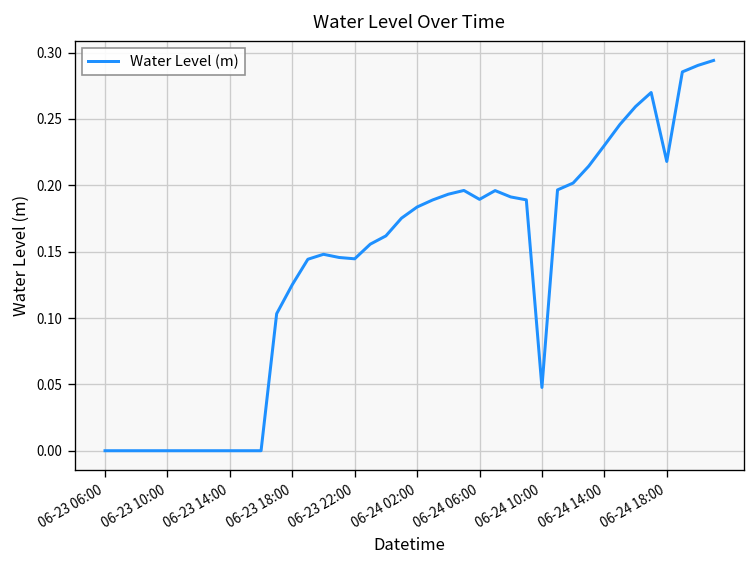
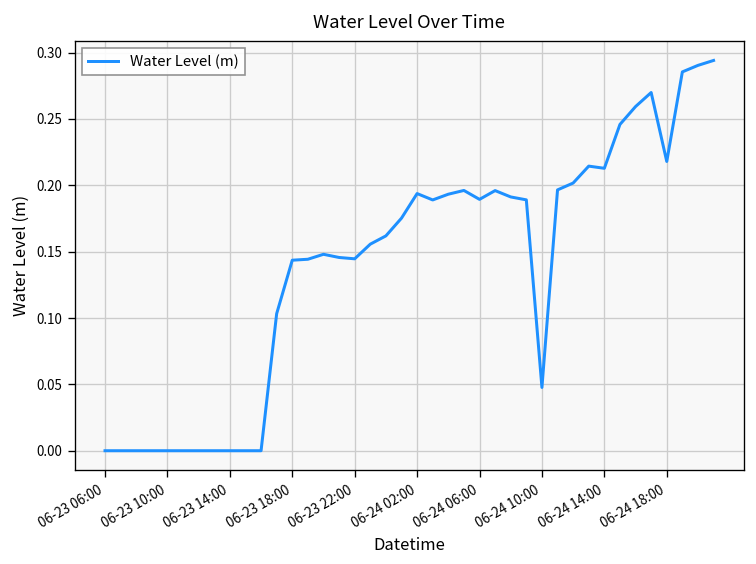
06-23 18:00: 0.125 -> 0.144
06-24 02:00: 0.184 -> 0.194
06-24 14:00: 0.230 -> 0.213
